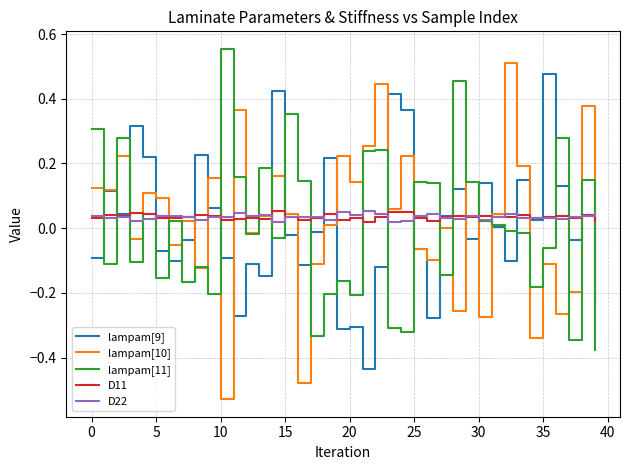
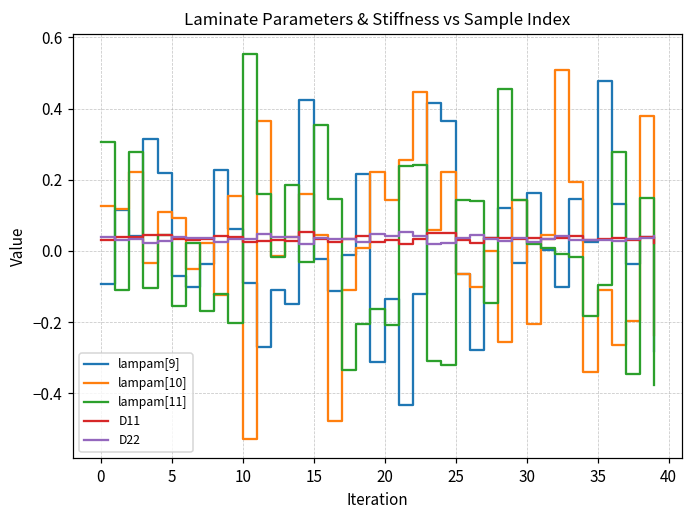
lampam[9], 20: -0.31 -> -0.13
lampam[9], 30: 0.14 -> 0.16
lampam[10], 30: -0.27 -> -0.20
lampam[11], 35: -0.06 -> -0.10
